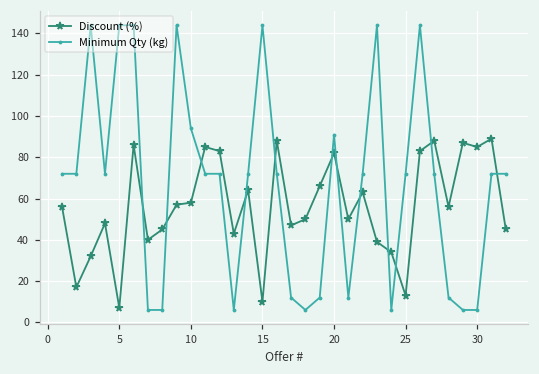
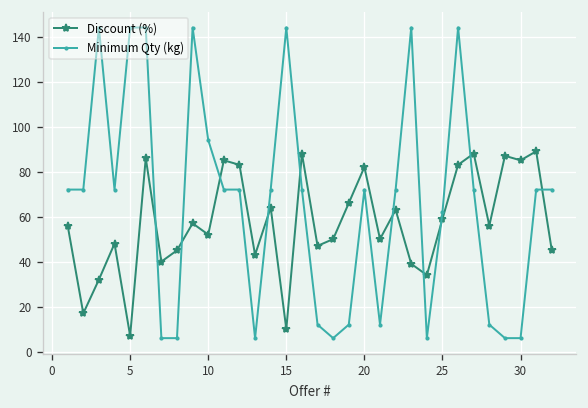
Discount (%), 10: 58 -> 52
Minimum Qty (kg), 20: 91 -> 72
Discount (%), 25: 13 -> 59
Minimum Qty (kg), 25: 72 -> 62
